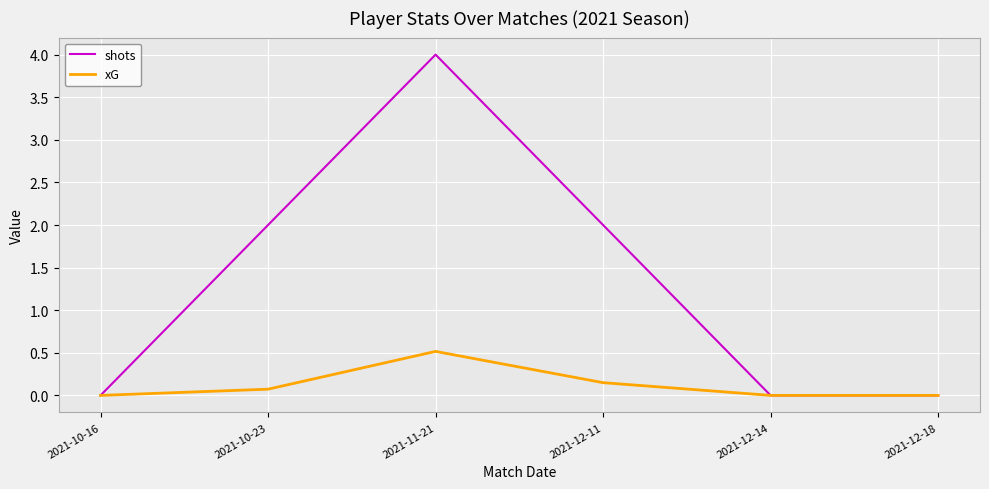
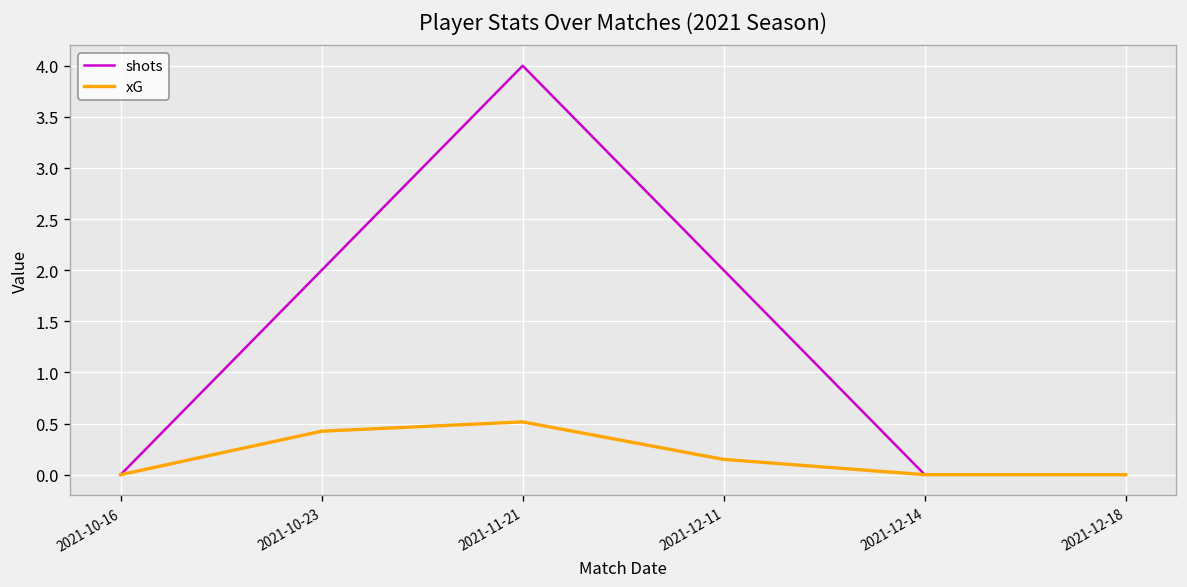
xG, 2021-10-23: 0.1 -> 0.4
